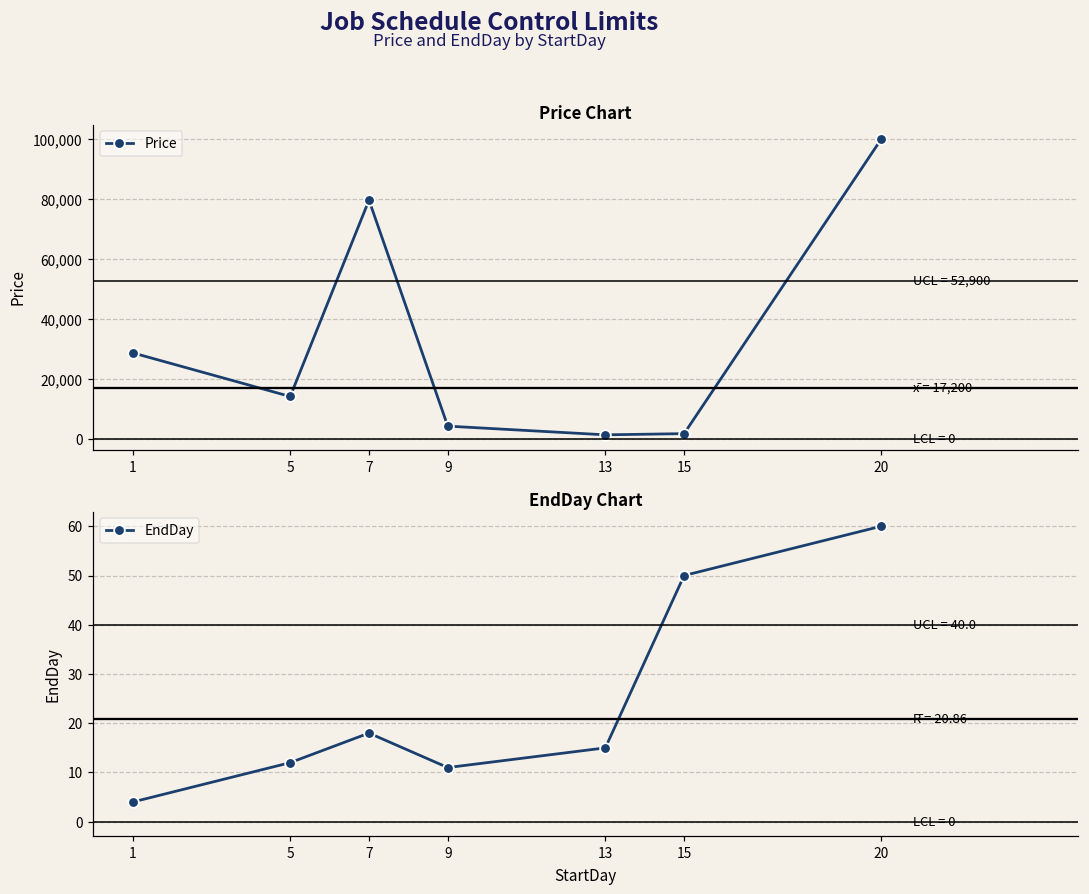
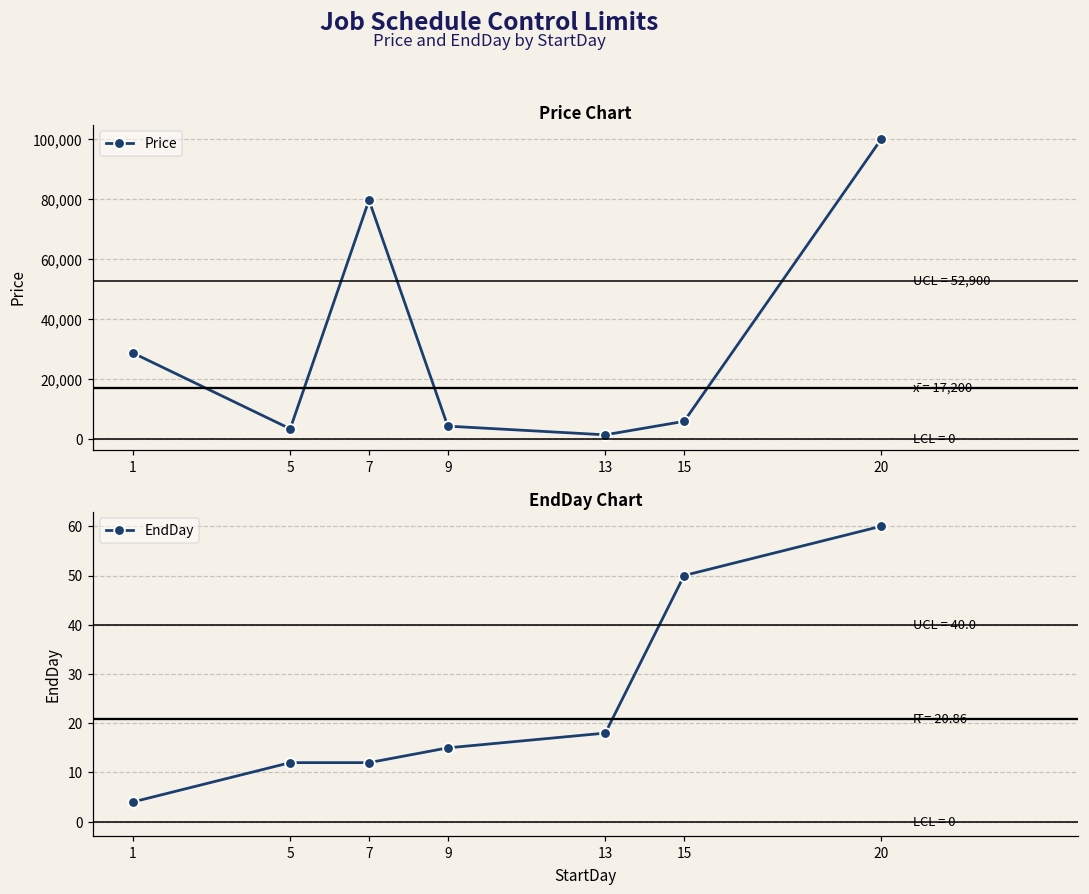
Price Chart, 5: 14,000 -> 4,000
Price Chart, 15: 2,000 -> 6,000
EndDay Chart, 7: 18 -> 12
EndDay Chart, 9: 11 -> 15
EndDay Chart, 13: 15 -> 18
